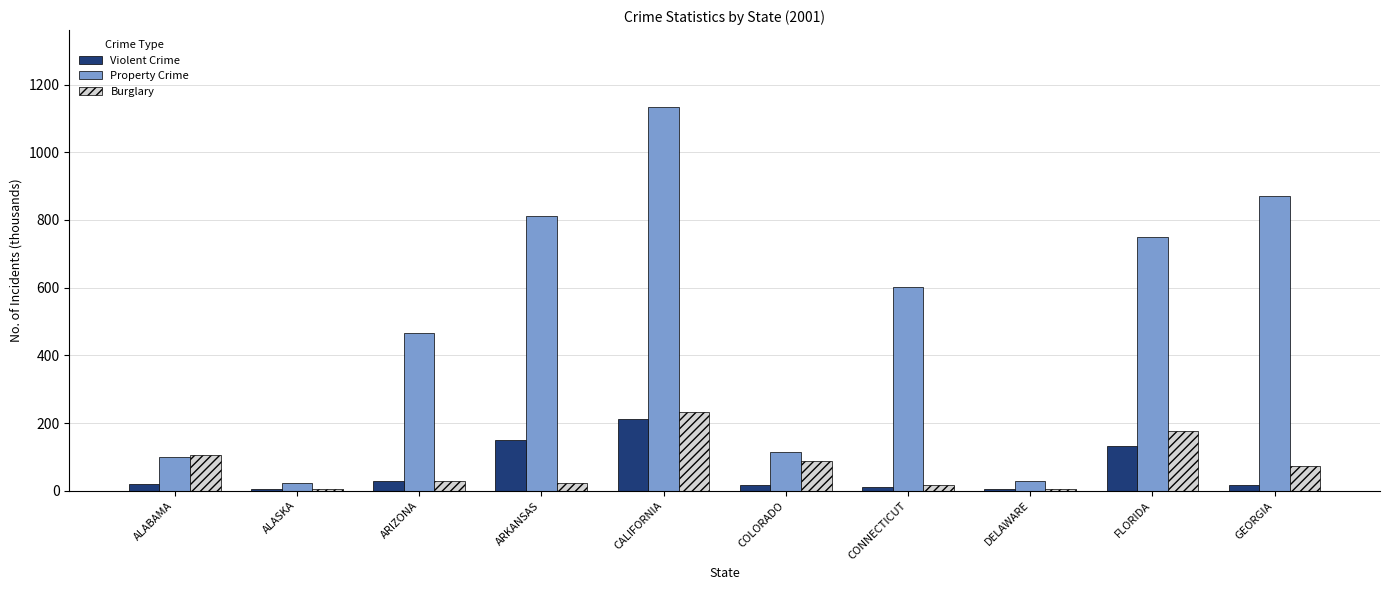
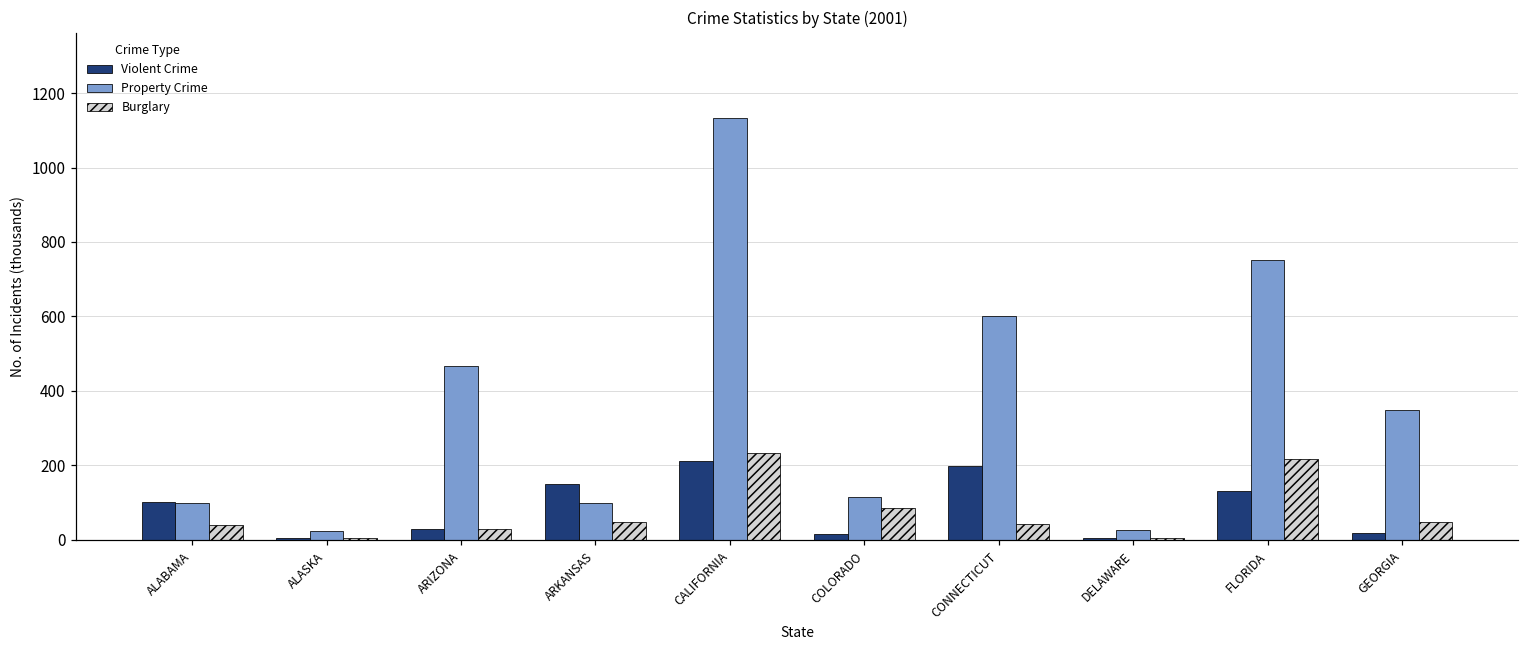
Violent Crime, ALABAMA: 20 -> 100
Burglary, ALABAMA: 100 -> 40
Property Crime, ARKANSAS: 810 -> 100
Burglary, ARKANSAS: 20 -> 50
Violent Crime, CONNECTICUT: 10 -> 200
Burglary, CONNECTICUT: 20 -> 40
Burglary, FLORIDA: 180 -> 220
Property Crime, GEORGIA: 870 -> 350
Burglary, GEORGIA: 70 -> 50
